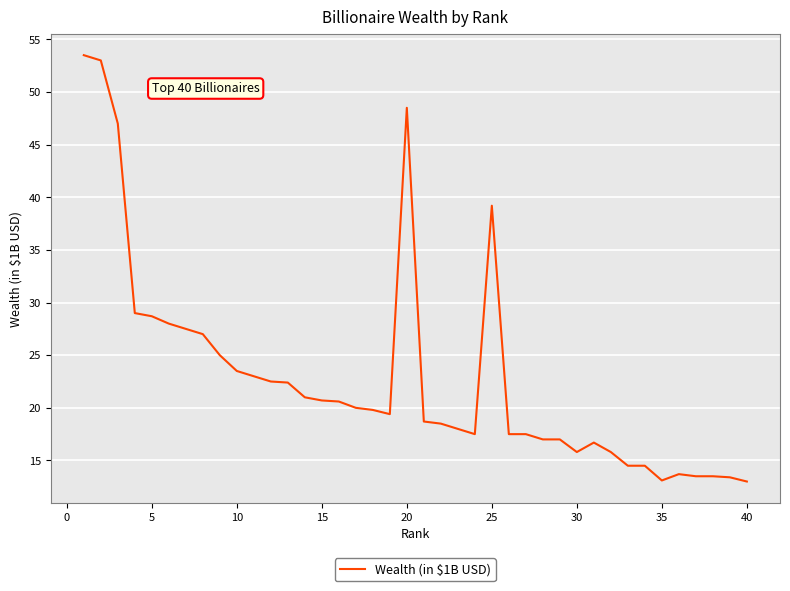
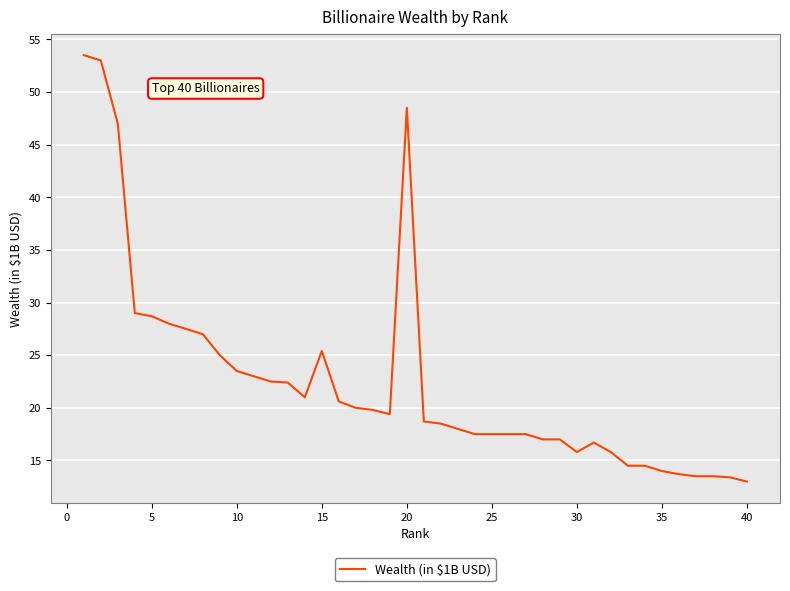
15: 20.7 -> 25.4
25: 39.2 -> 17.5
35: 13.1 -> 14.0
